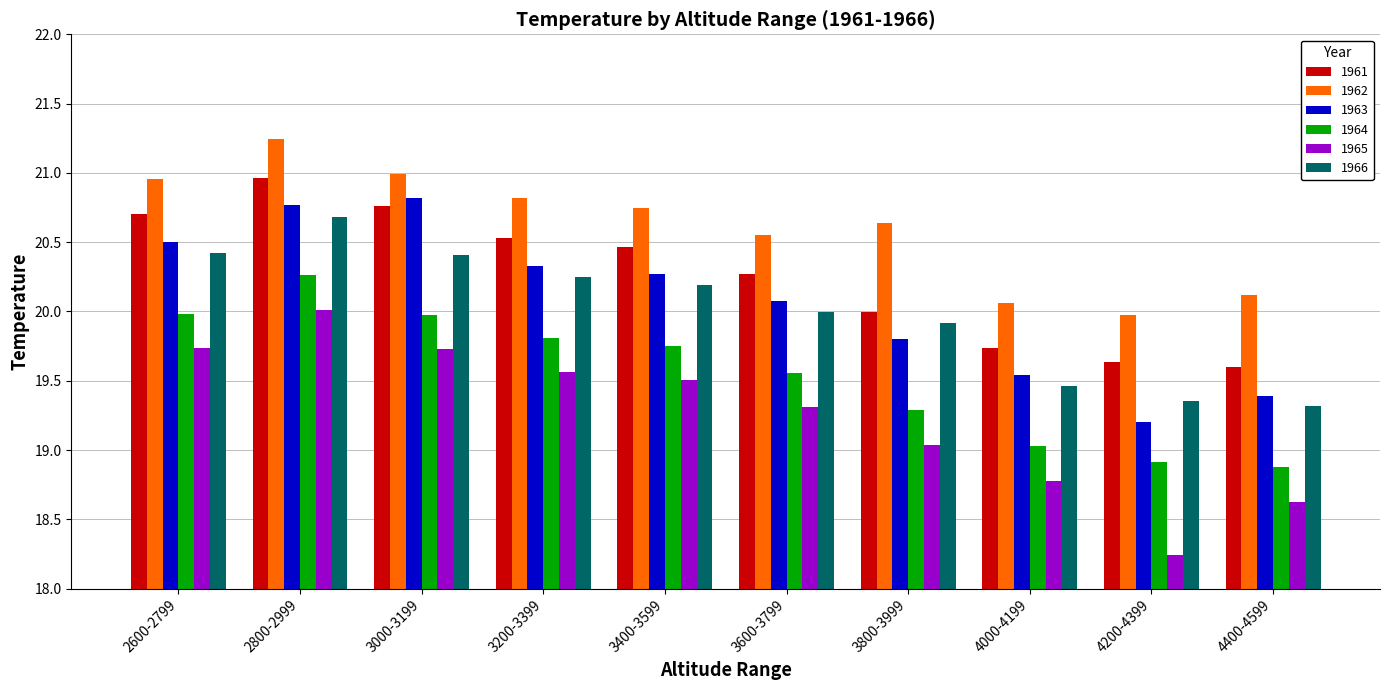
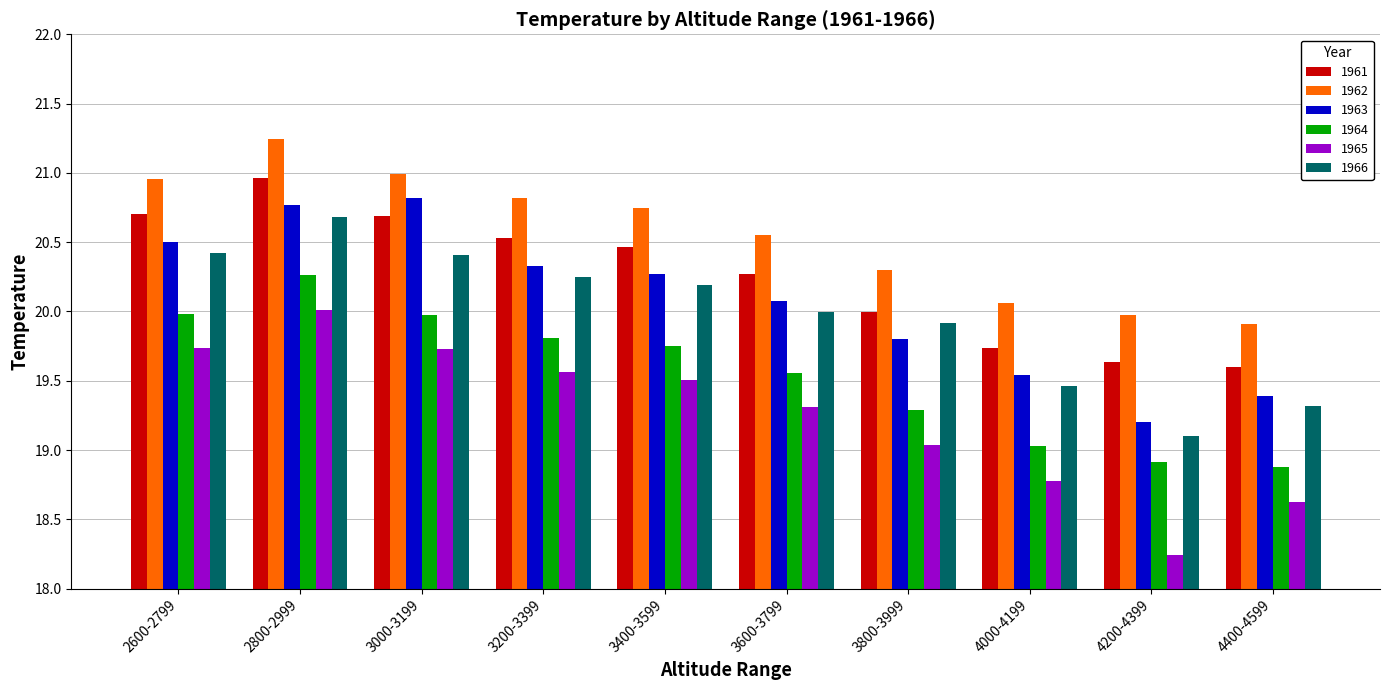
1961, 3000-3199: 20.76 -> 20.69
1962, 3800-3999: 20.64 -> 20.30
1966, 4200-4399: 19.36 -> 19.10
1962, 4400-4599: 20.12 -> 19.91
